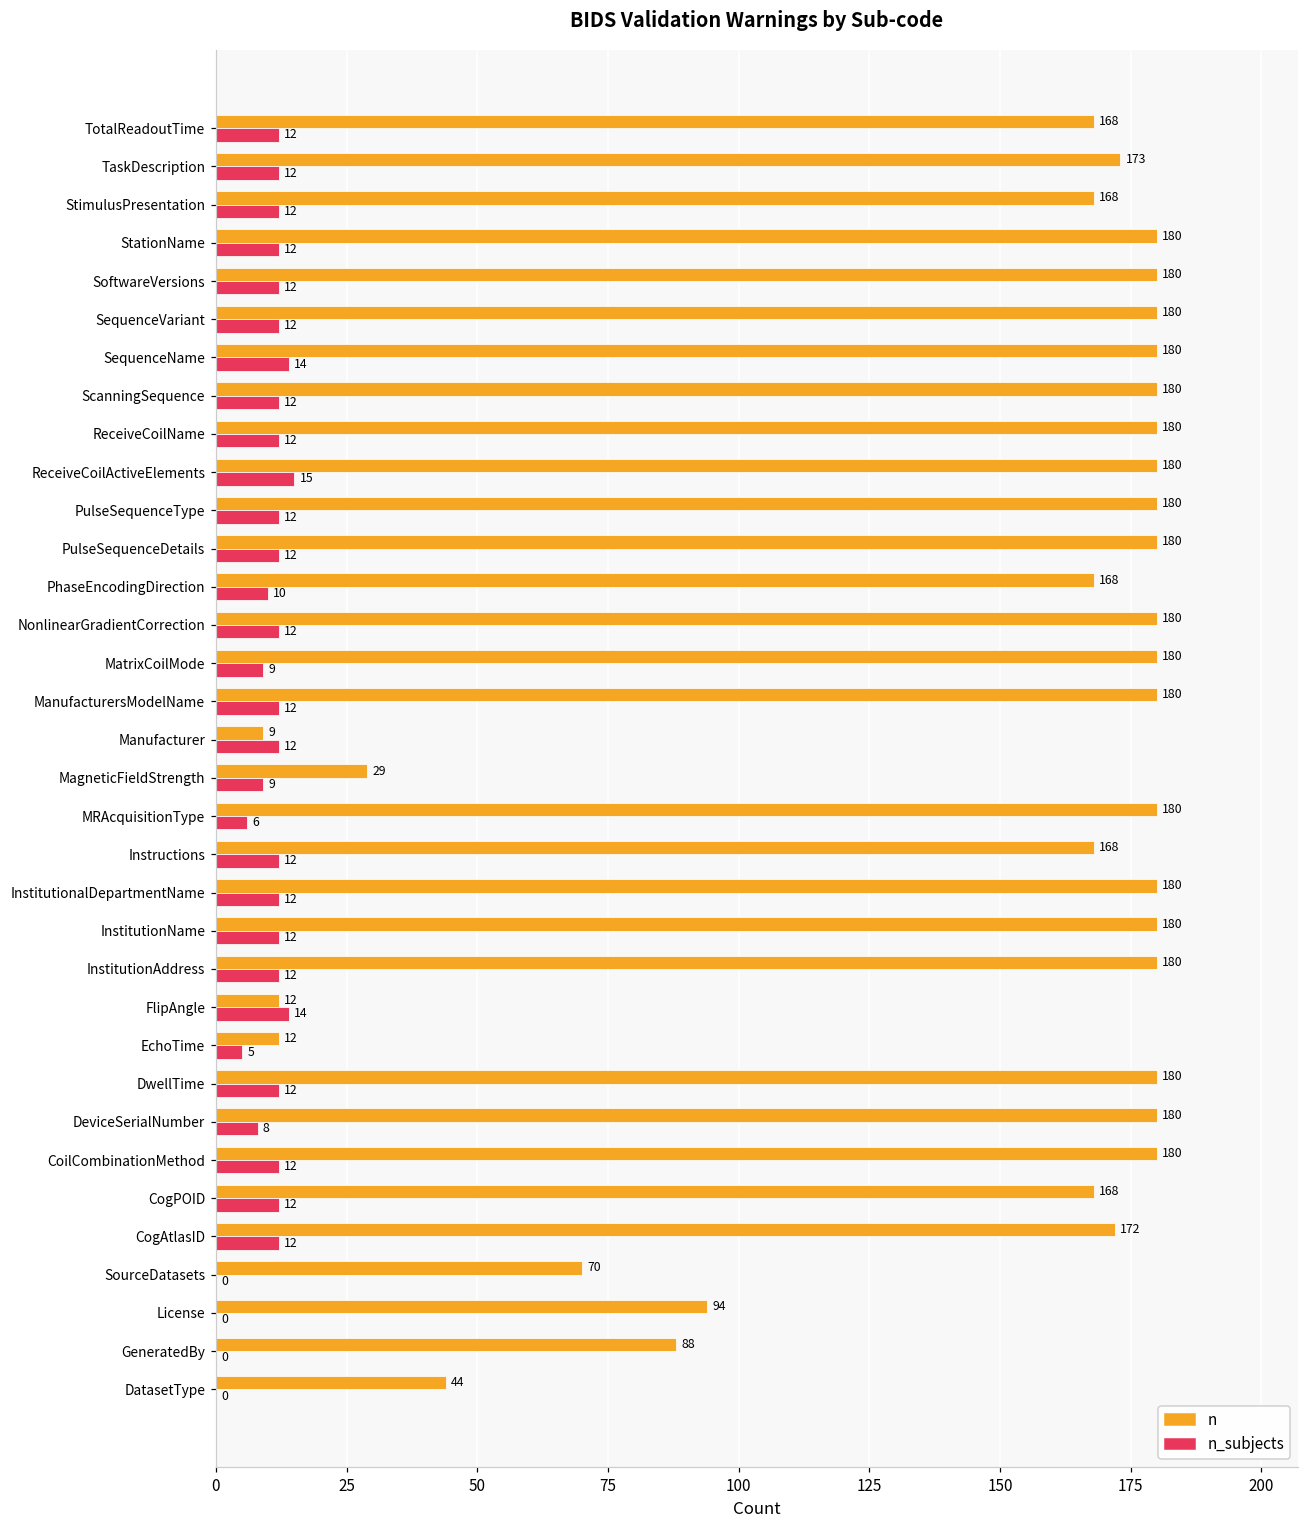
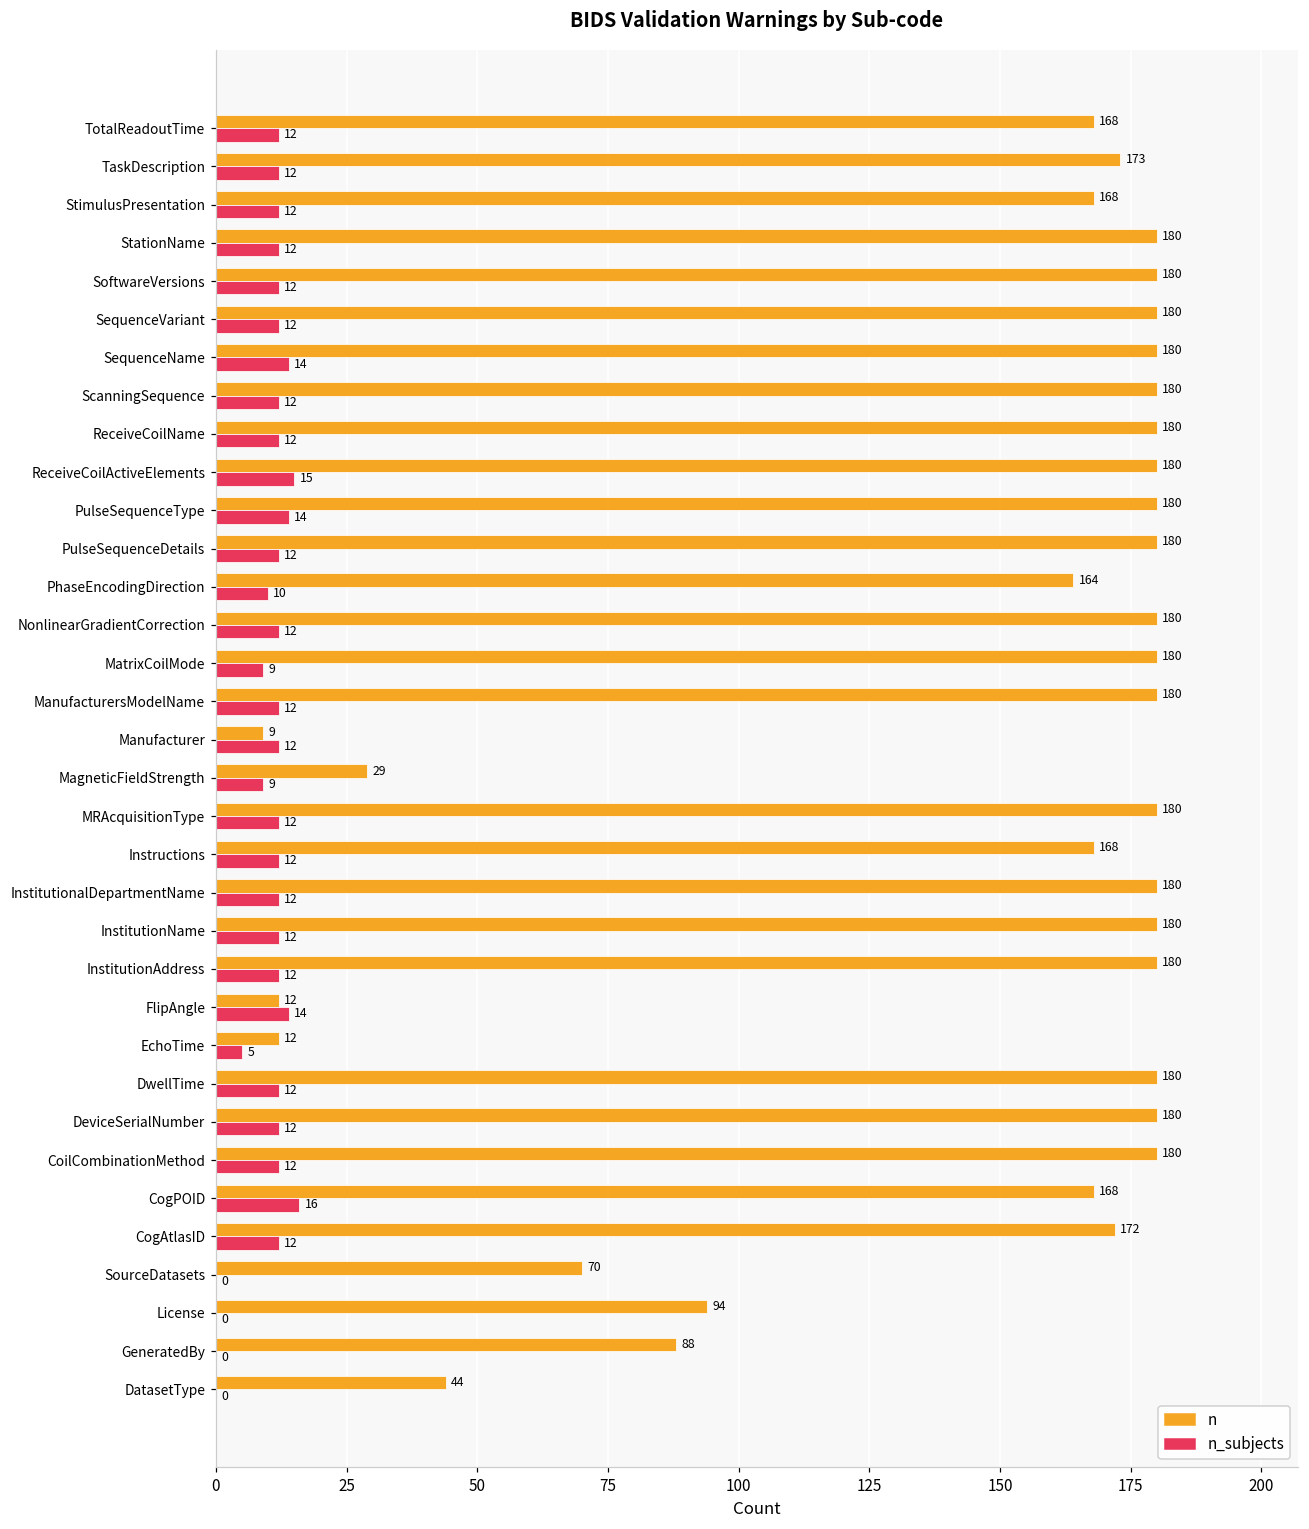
n_subjects, PulseSequenceType: 12 -> 14
n, PhaseEncodingDirection: 168 -> 164
n_subjects, MRAcquisitionType: 6 -> 12
n_subjects, DeviceSerialNumber: 8 -> 12
n_subjects, CogPOID: 12 -> 16
